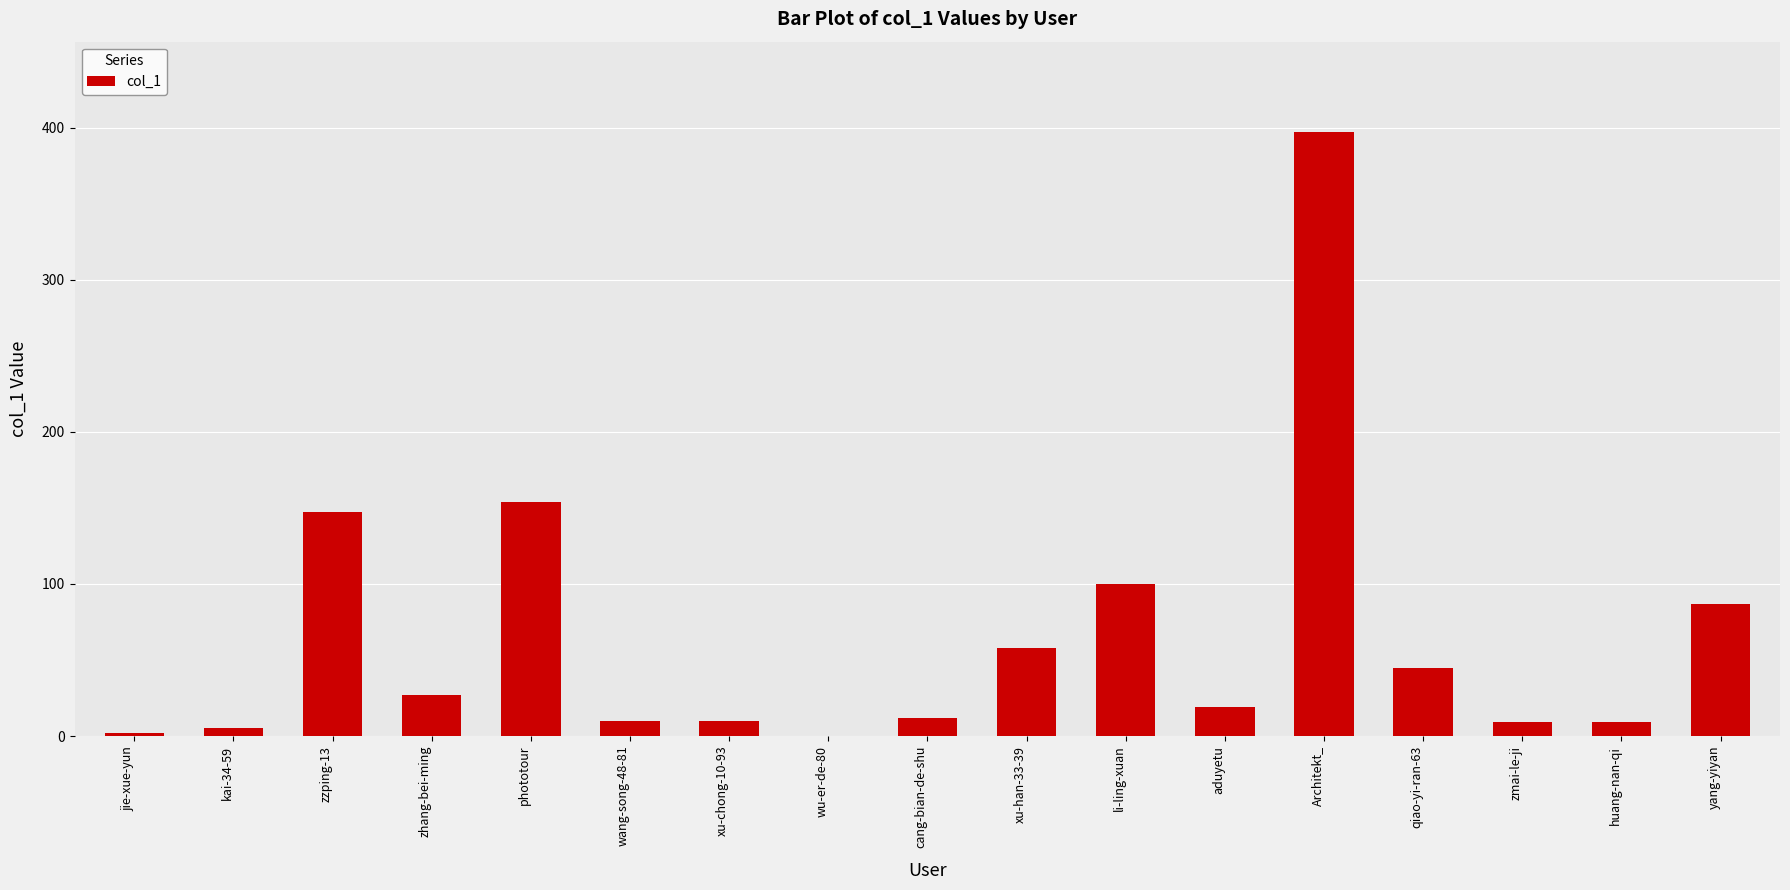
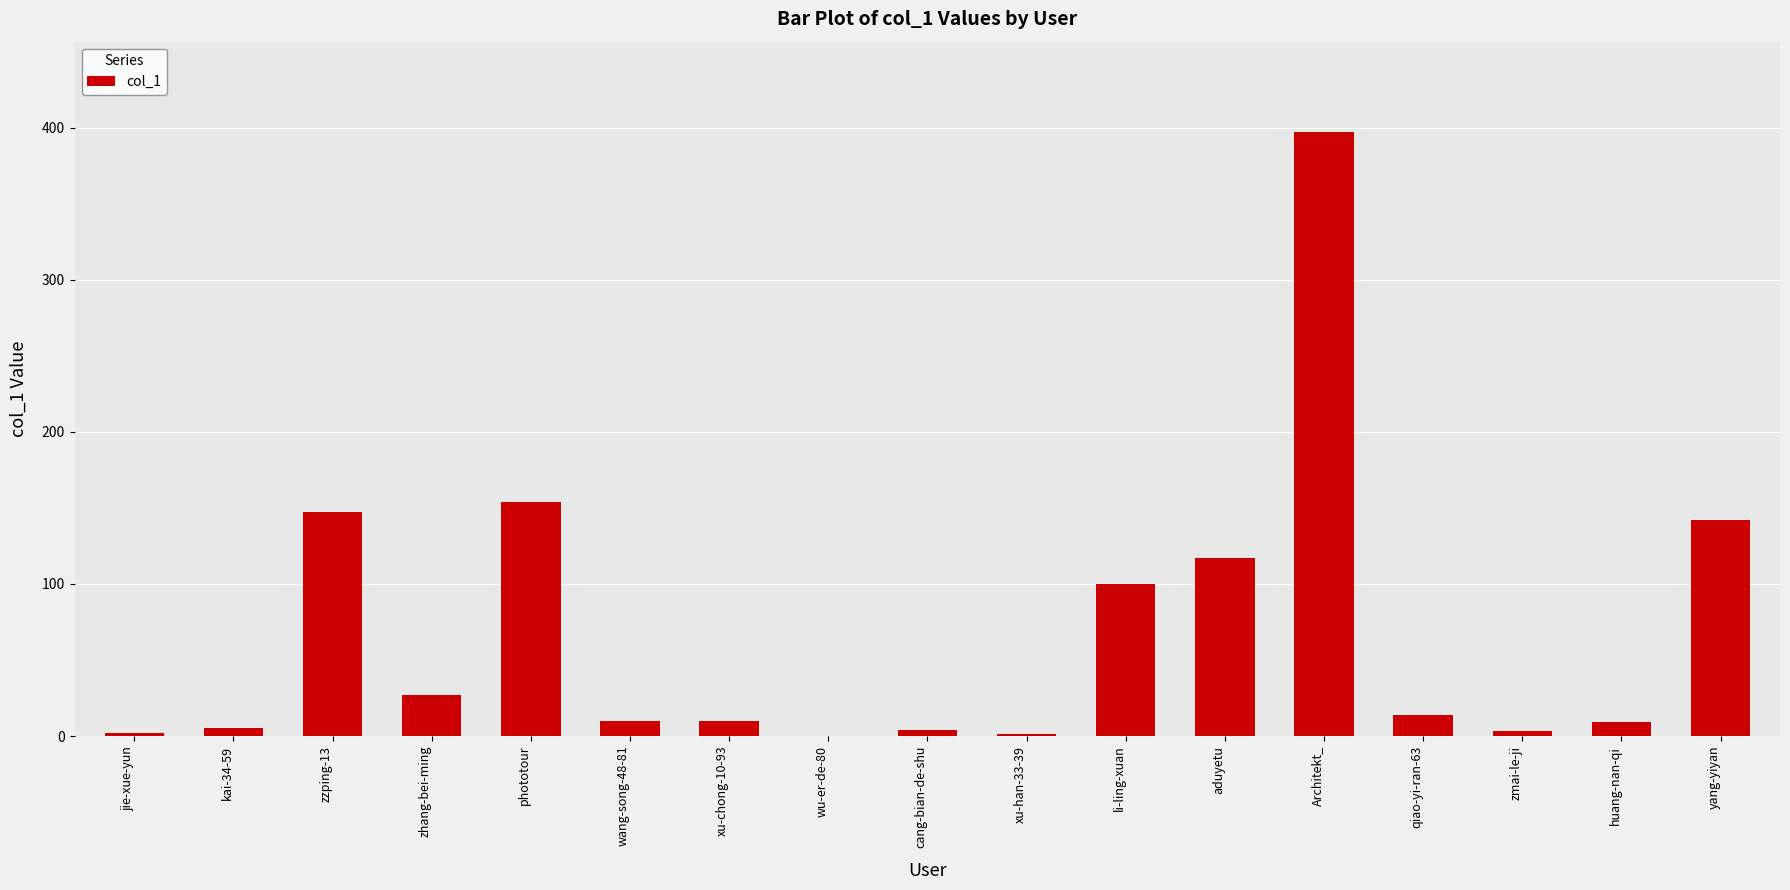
cang-bian-de-shu: 12 -> 4
xu-han-33-39: 58 -> 1
aduyetu: 19 -> 117
qiao-yi-ran-63: 45 -> 14
zmai-le-ji: 9 -> 3
yang-yiyan: 87 -> 142
